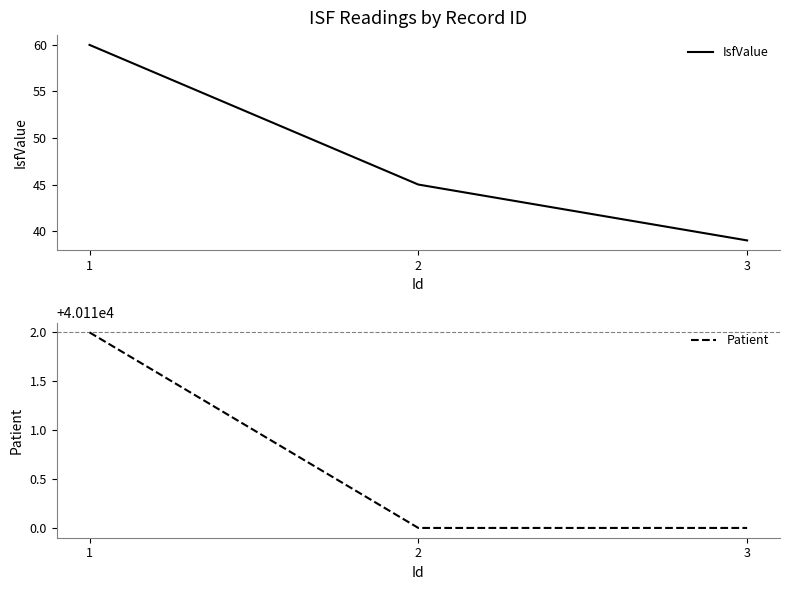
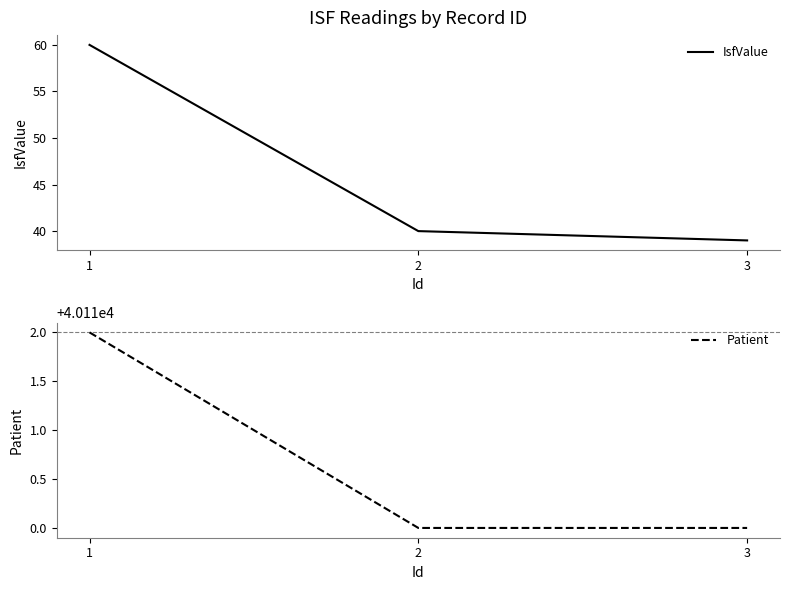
ISF Readings by Record ID, 2: 45 -> 40
